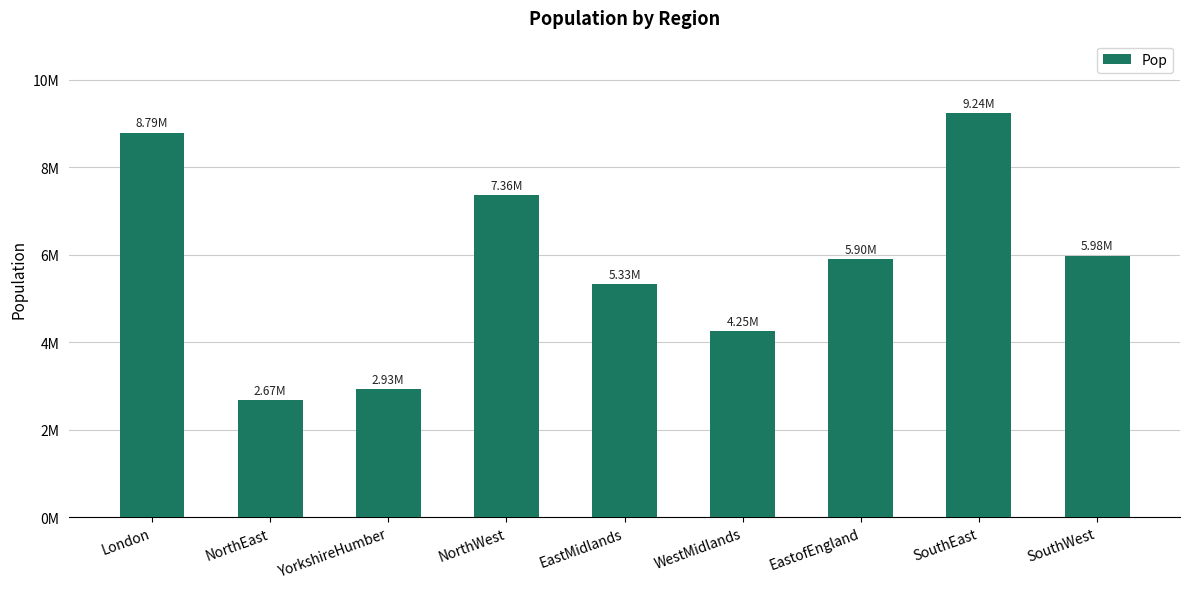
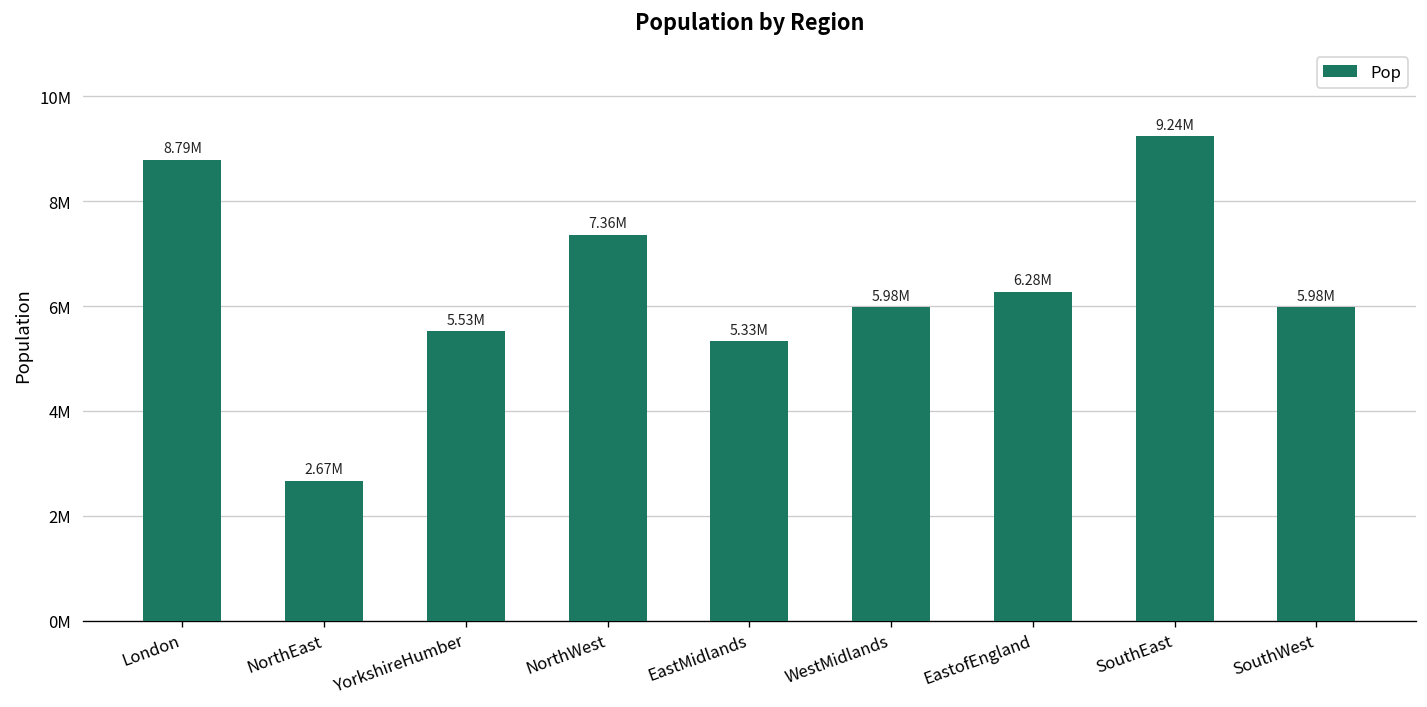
YorkshireHumber: 2.93M -> 5.53M
WestMidlands: 4.25M -> 5.98M
EastofEngland: 5.90M -> 6.28M
